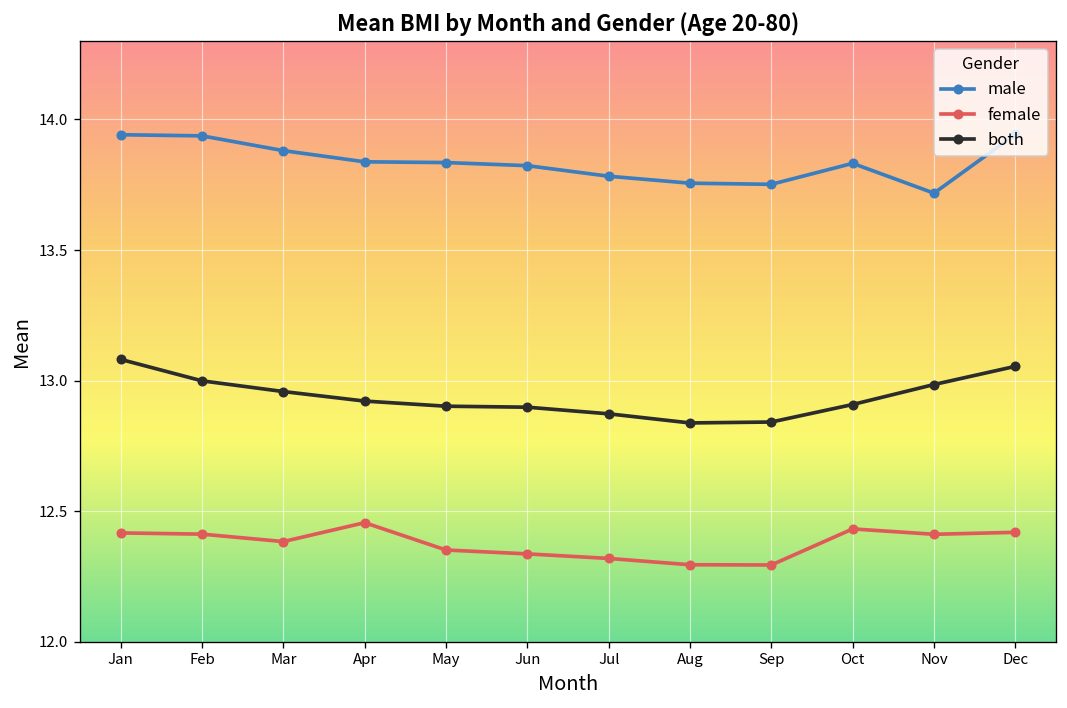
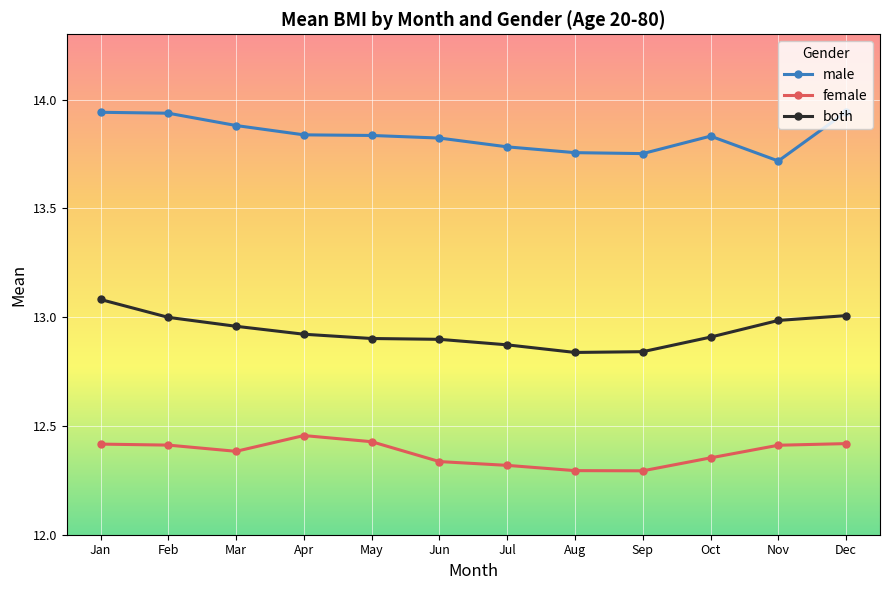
female, May: 12.35 -> 12.43
female, Oct: 12.43 -> 12.35
both, Dec: 13.05 -> 13.01
